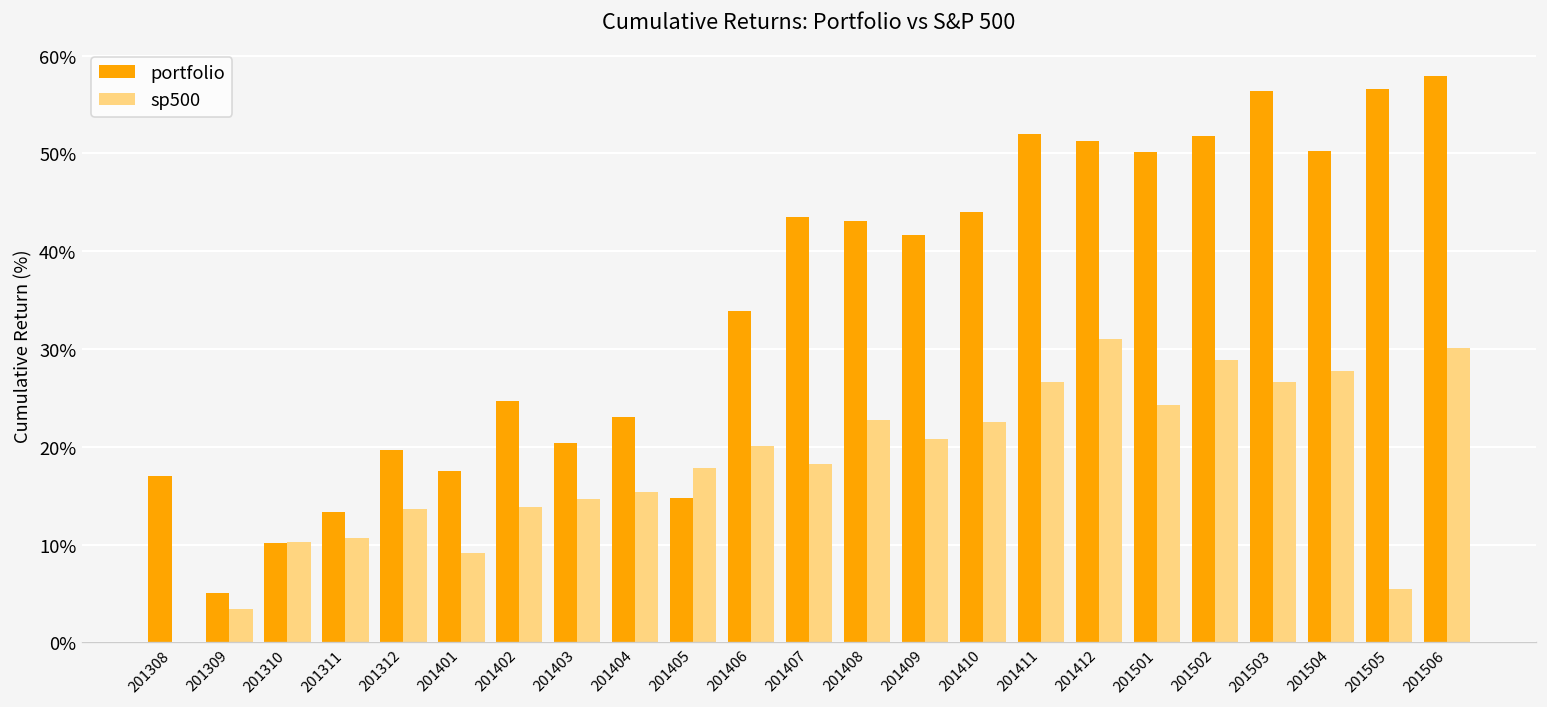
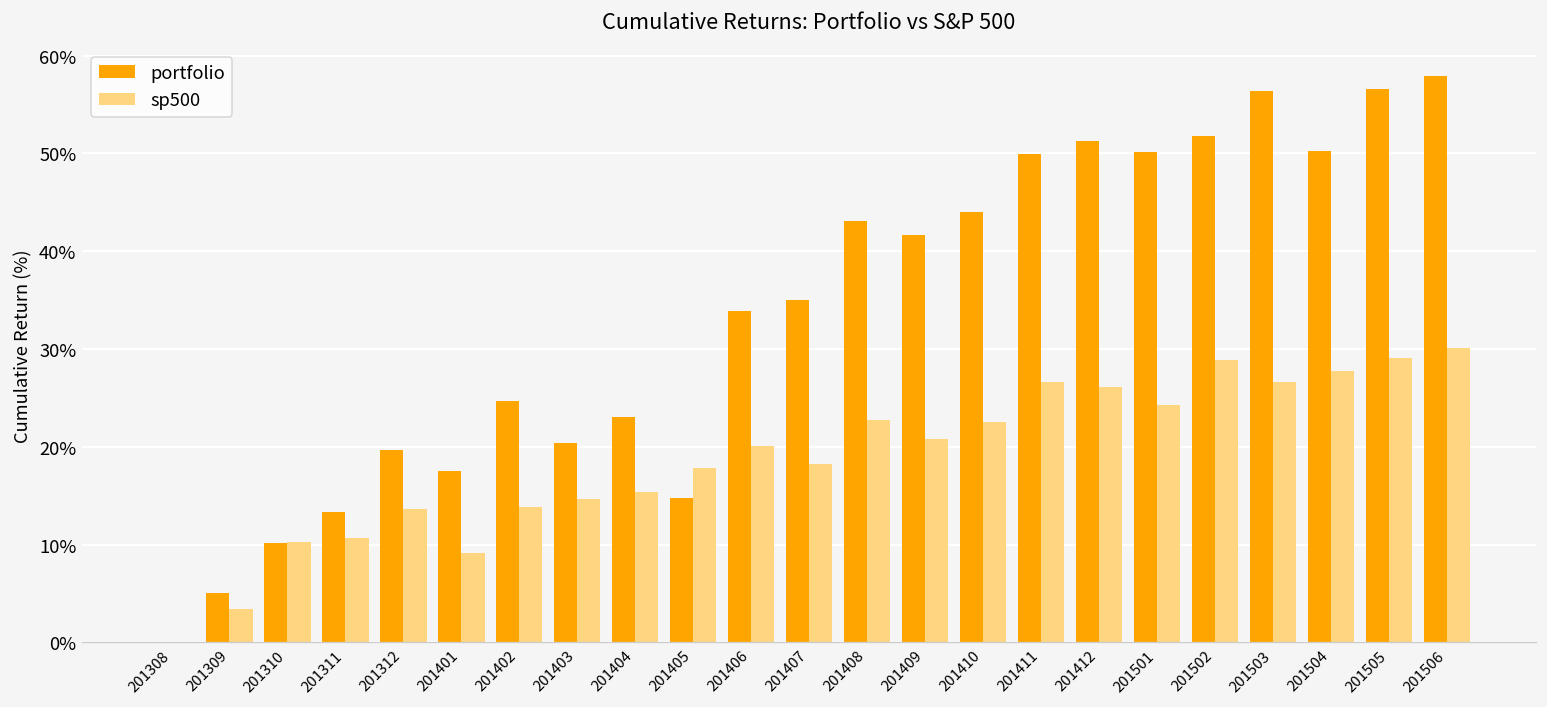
portfolio, 201308: 17% -> 0%
portfolio, 201407: 43% -> 35%
portfolio, 201411: 52% -> 50%
sp500, 201412: 31% -> 26%
sp500, 201505: 5% -> 29%
